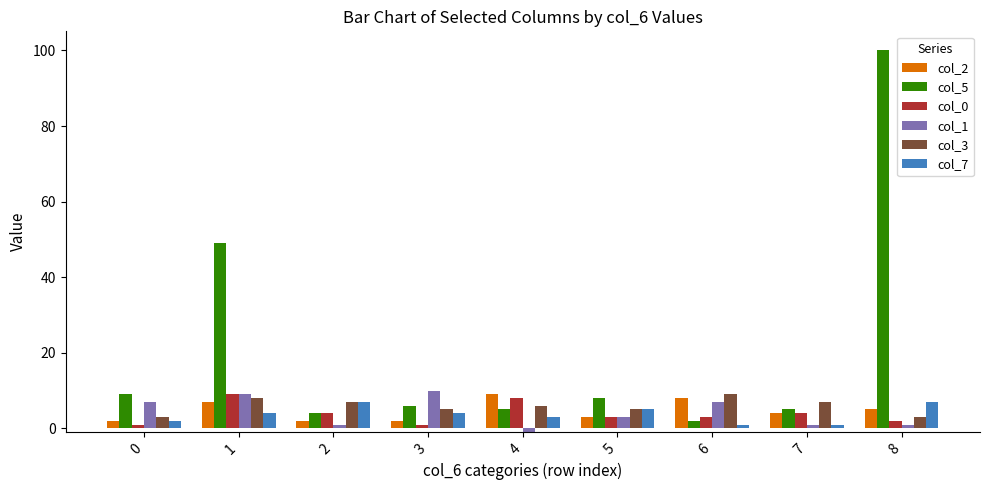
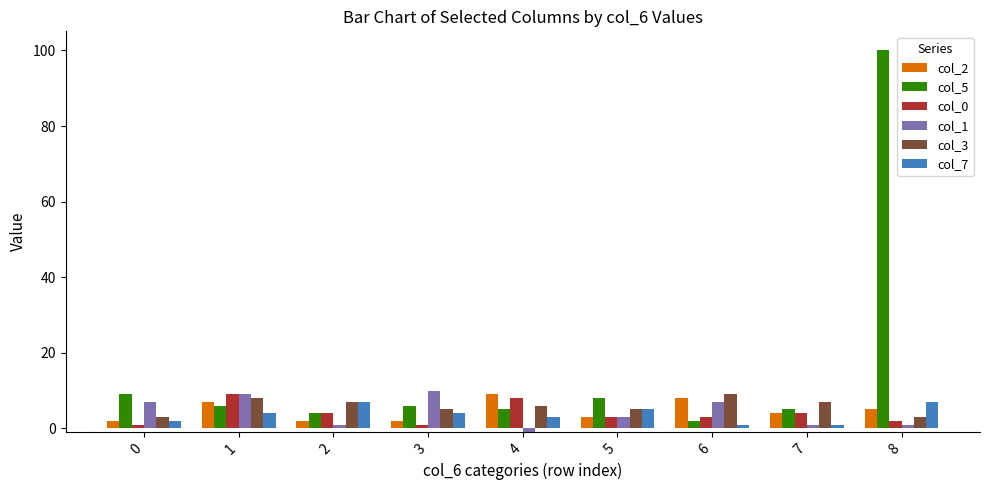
col_5, 1: 49 -> 6
